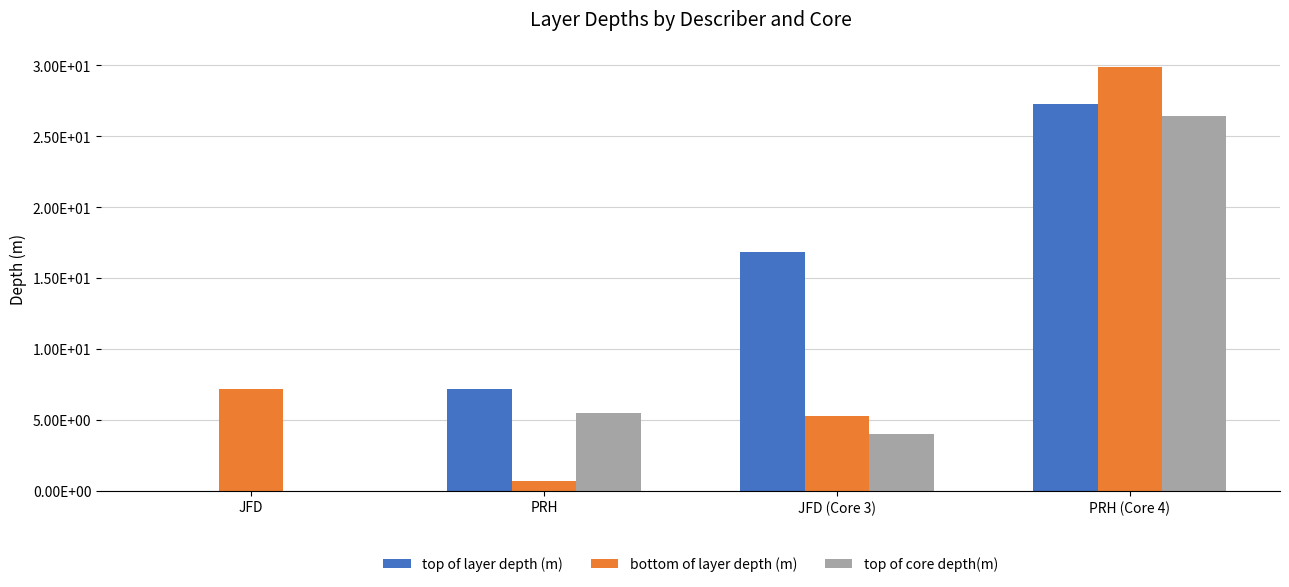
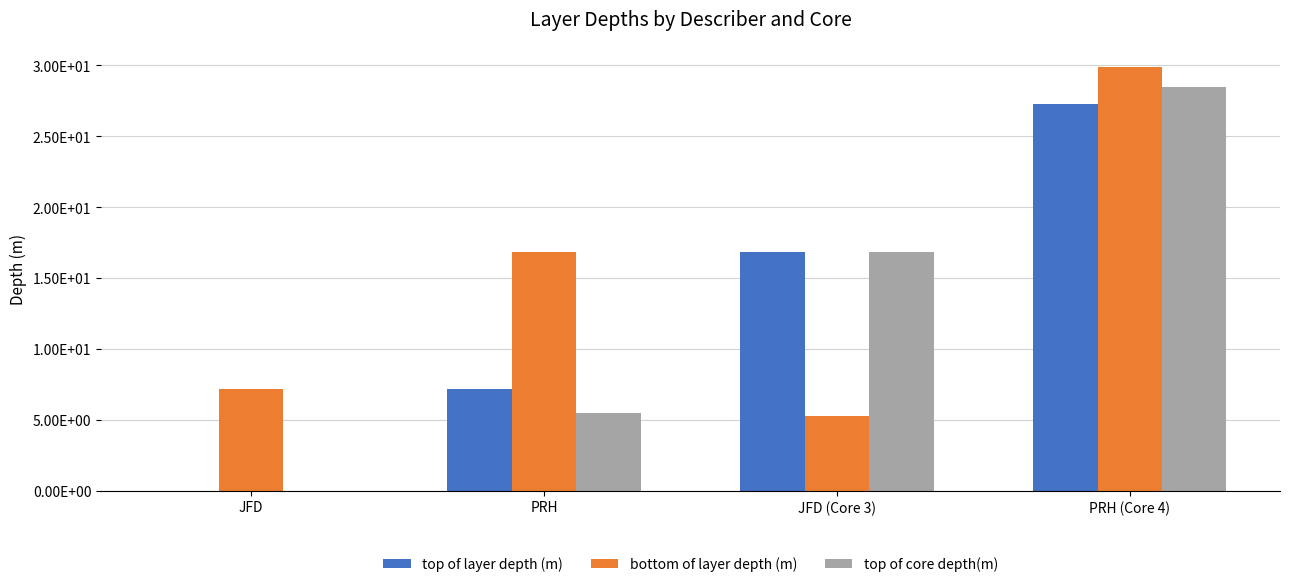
bottom of layer depth (m), PRH: 0.7 -> 16.8
top of core depth(m), JFD (Core 3): 4.0 -> 16.8
top of core depth(m), PRH (Core 4): 26.4 -> 28.5
